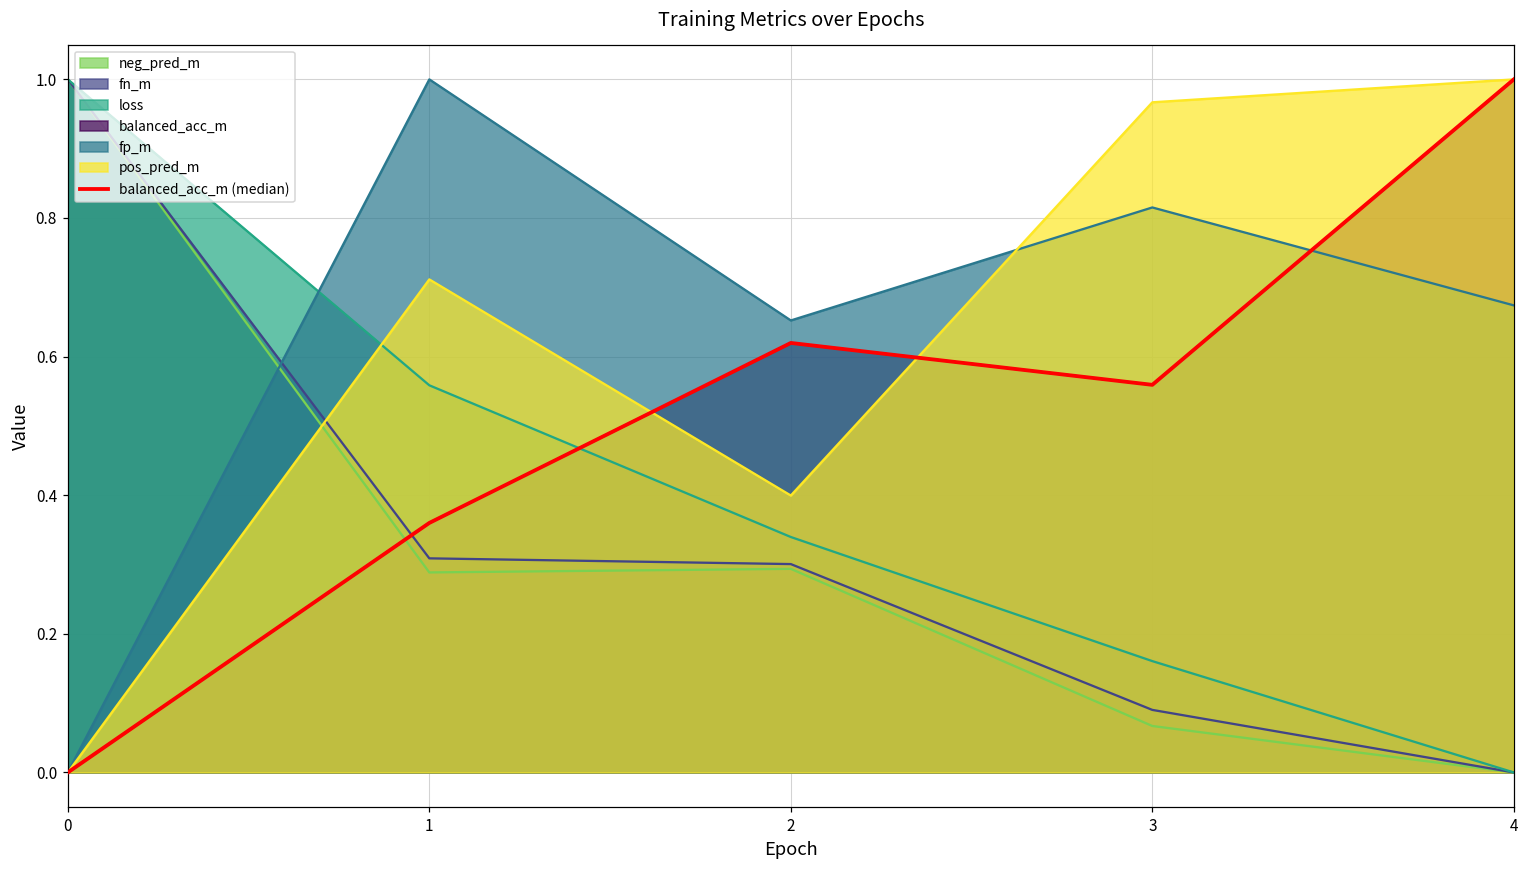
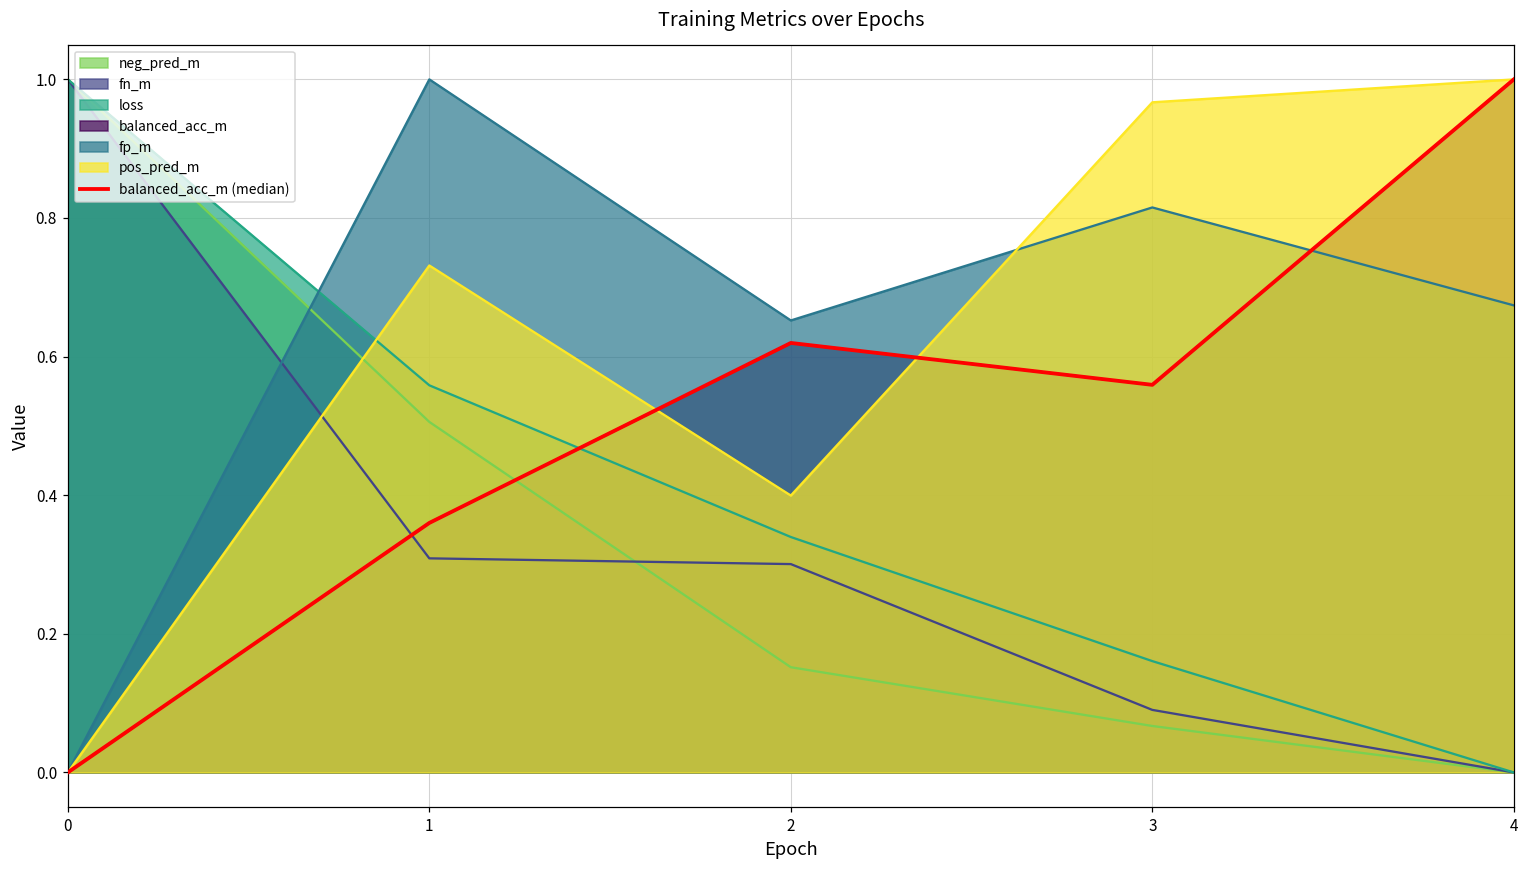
neg_pred_m, 1: 0.29 -> 0.51
pos_pred_m, 1: 0.71 -> 0.73
neg_pred_m, 2: 0.29 -> 0.15
